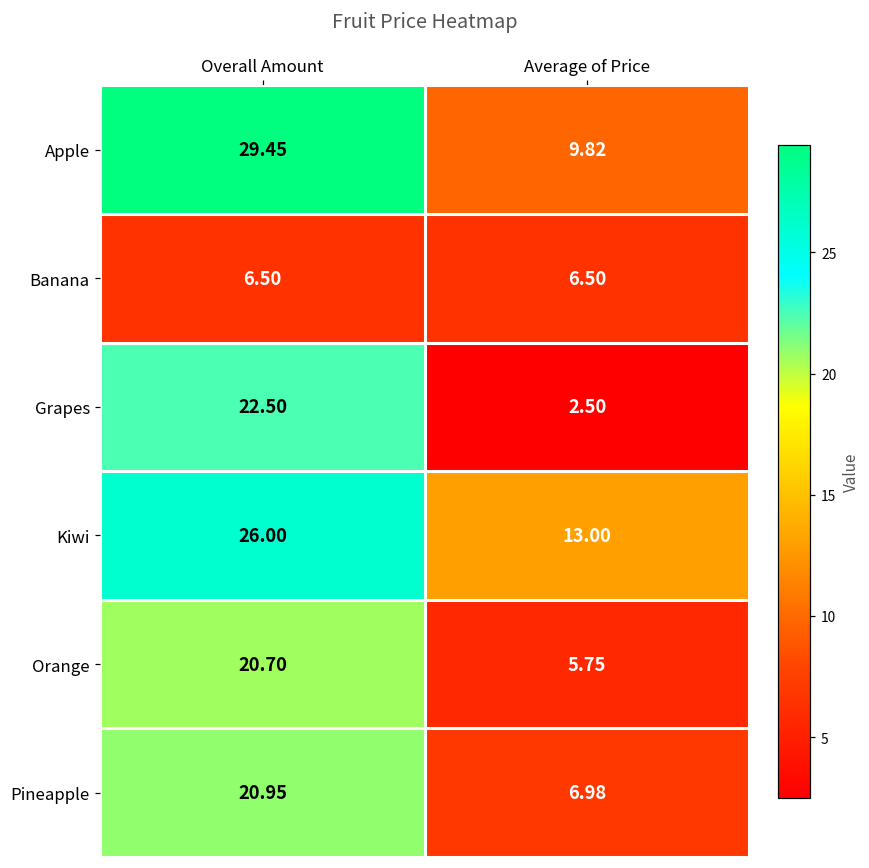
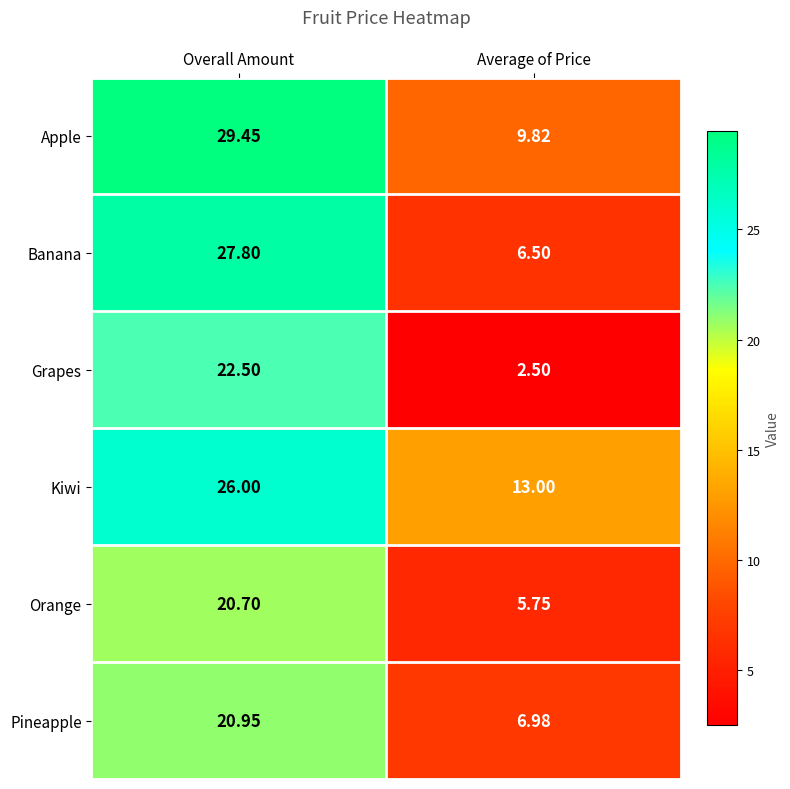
Banana, Overall Amount: 6.50 -> 27.80
